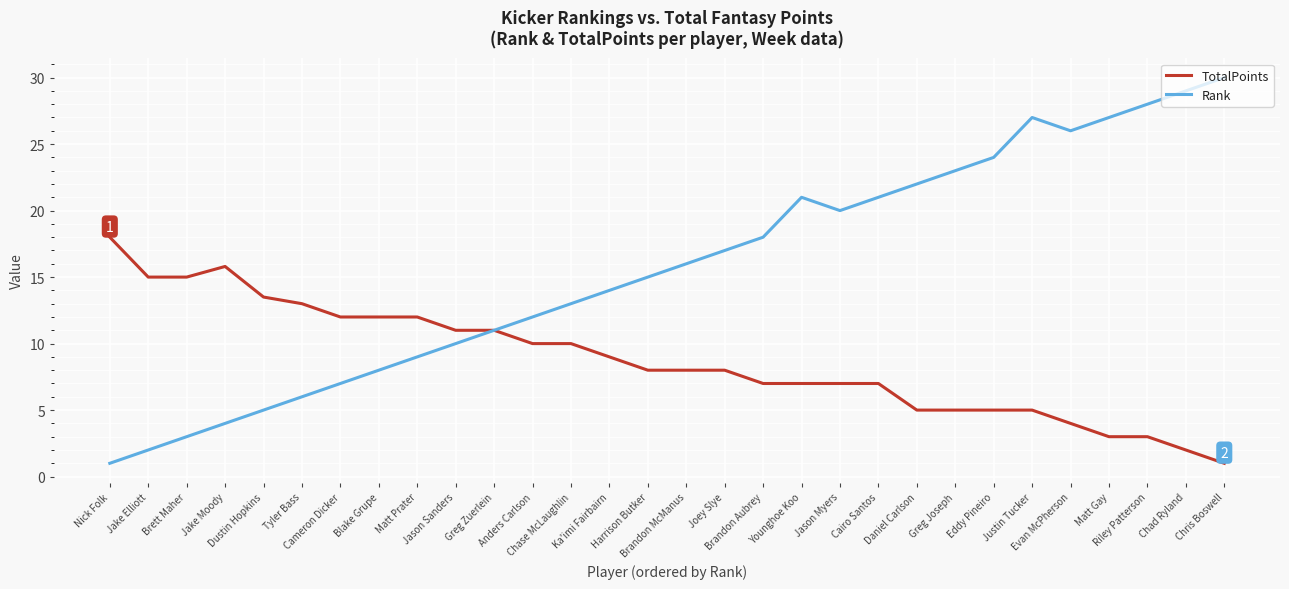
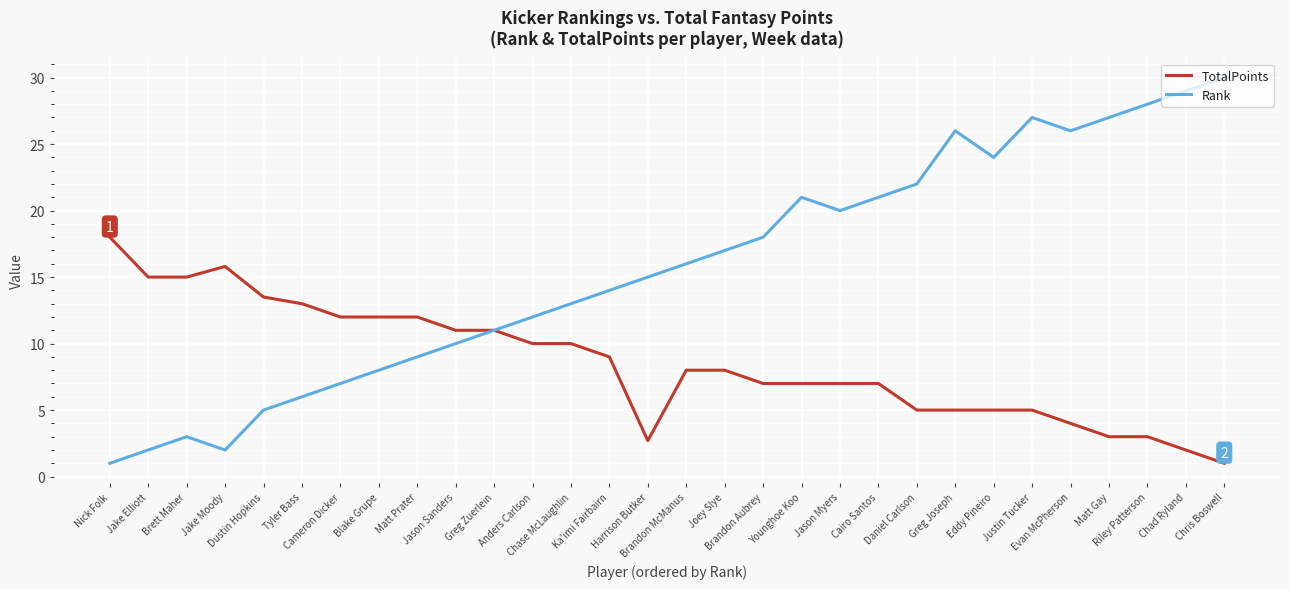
Rank, Jake Moody: 4 -> 2
TotalPoints, Harrison Butker: 8.0 -> 2.7
Rank, Greg Joseph: 23 -> 26
